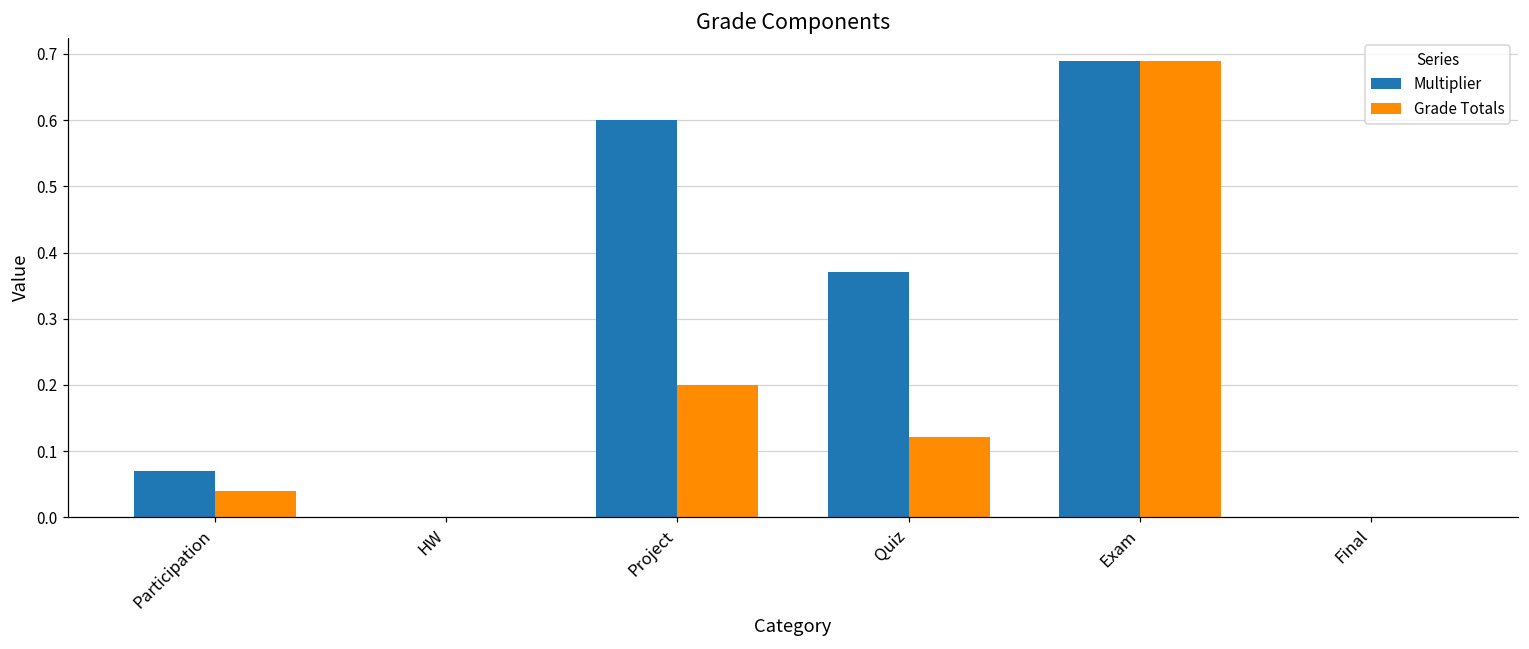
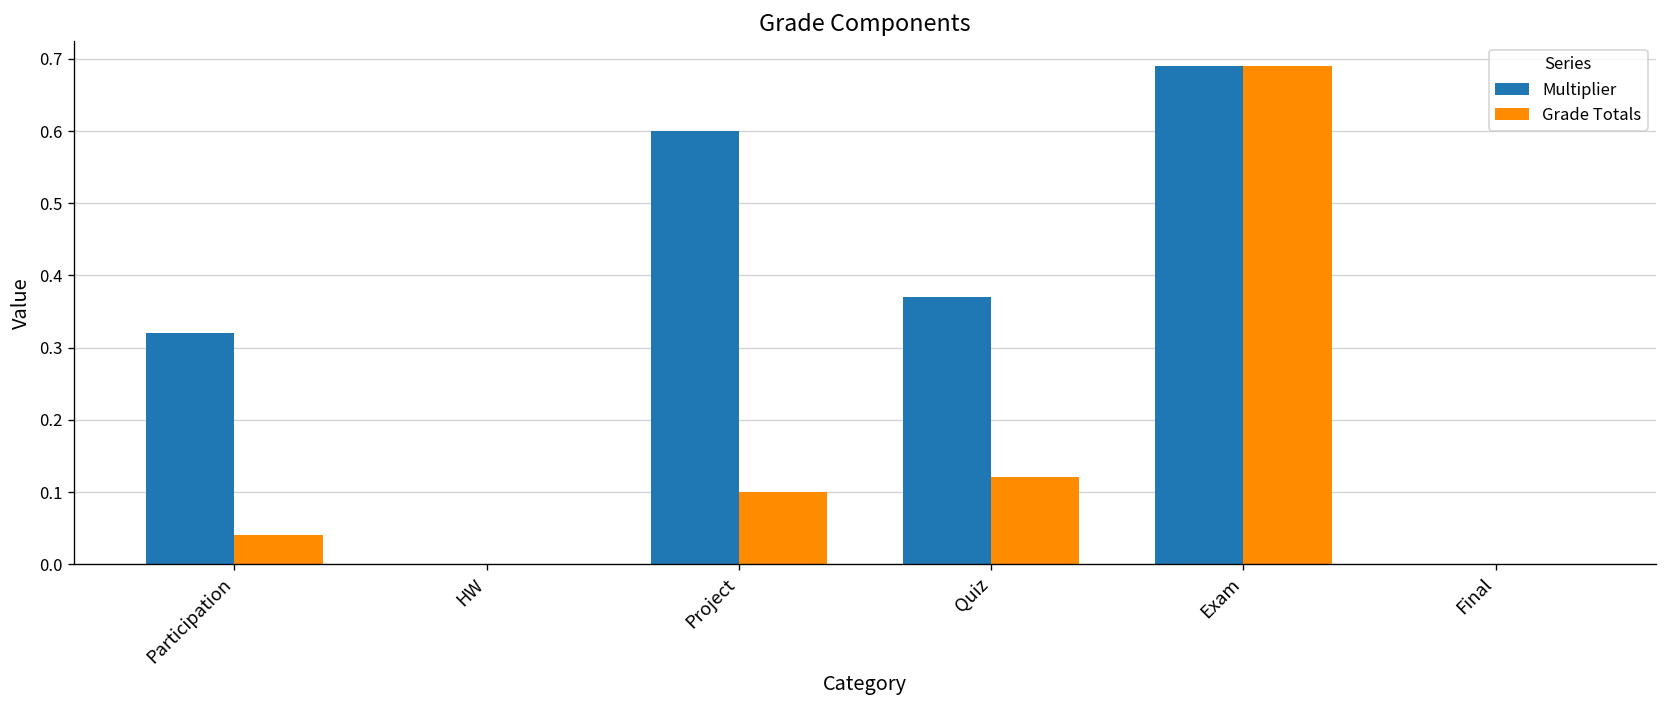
Multiplier, Participation: 0.07 -> 0.32
Grade Totals, Project: 0.2 -> 0.1
